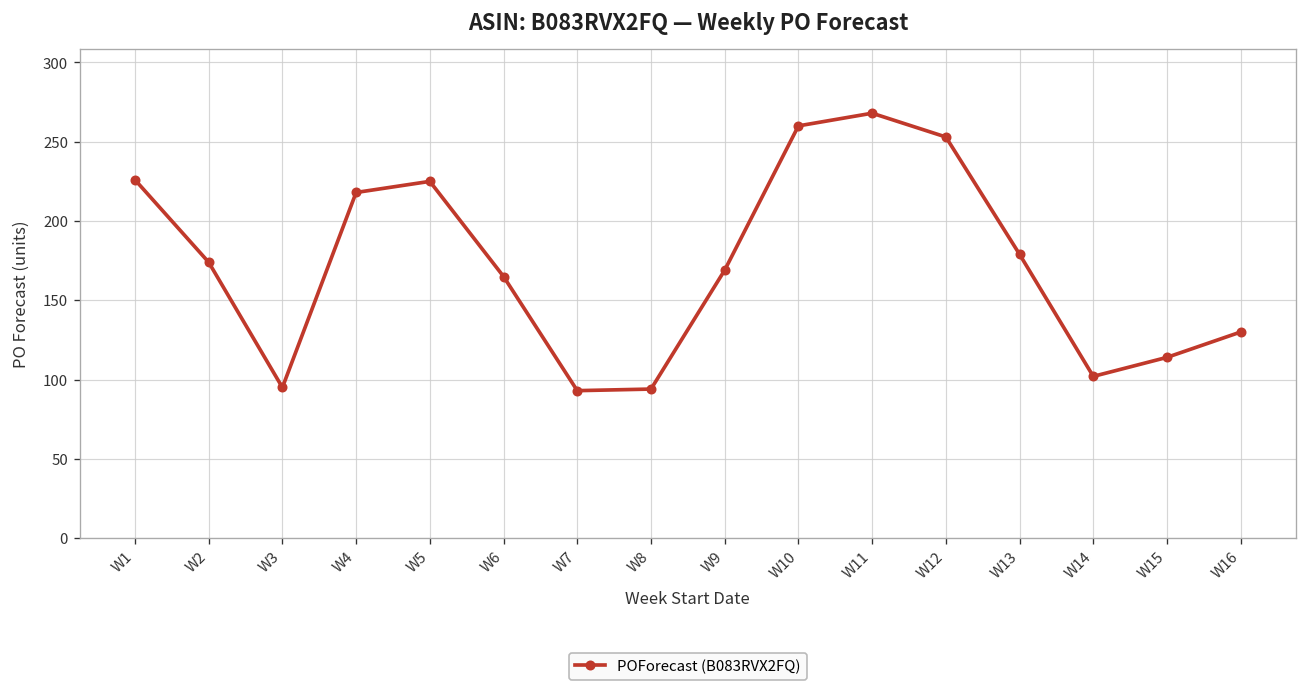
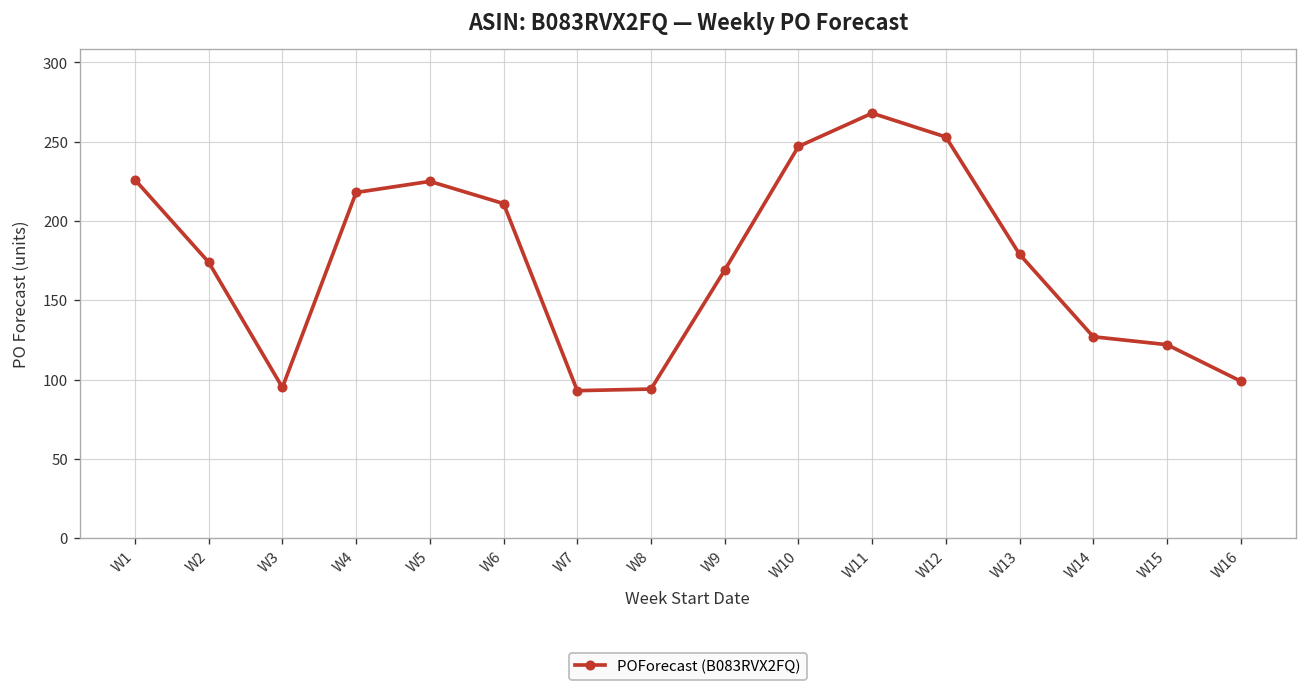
W6: 165 -> 211
W10: 260 -> 247
W14: 102 -> 127
W15: 114 -> 122
W16: 130 -> 99
